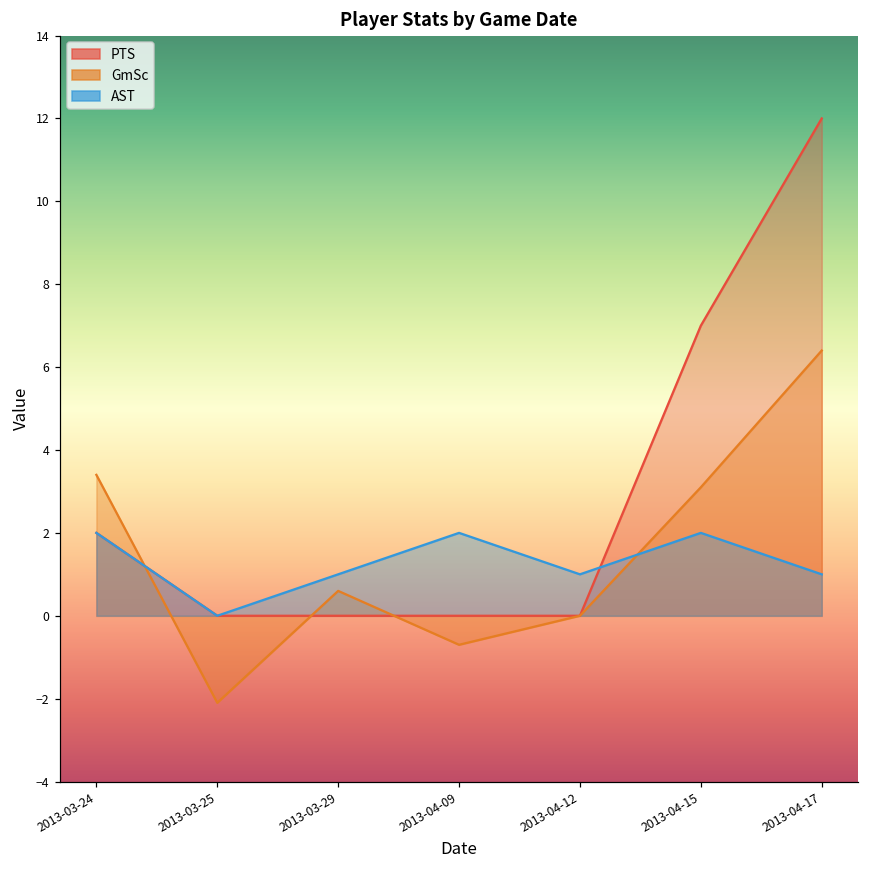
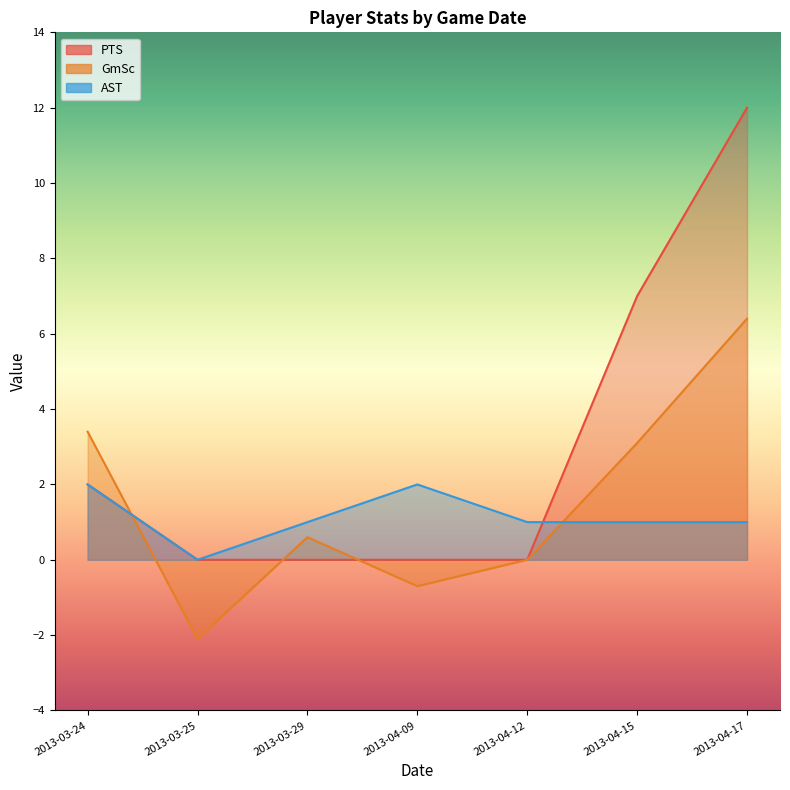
AST, 2013-04-15: 2 -> 1
